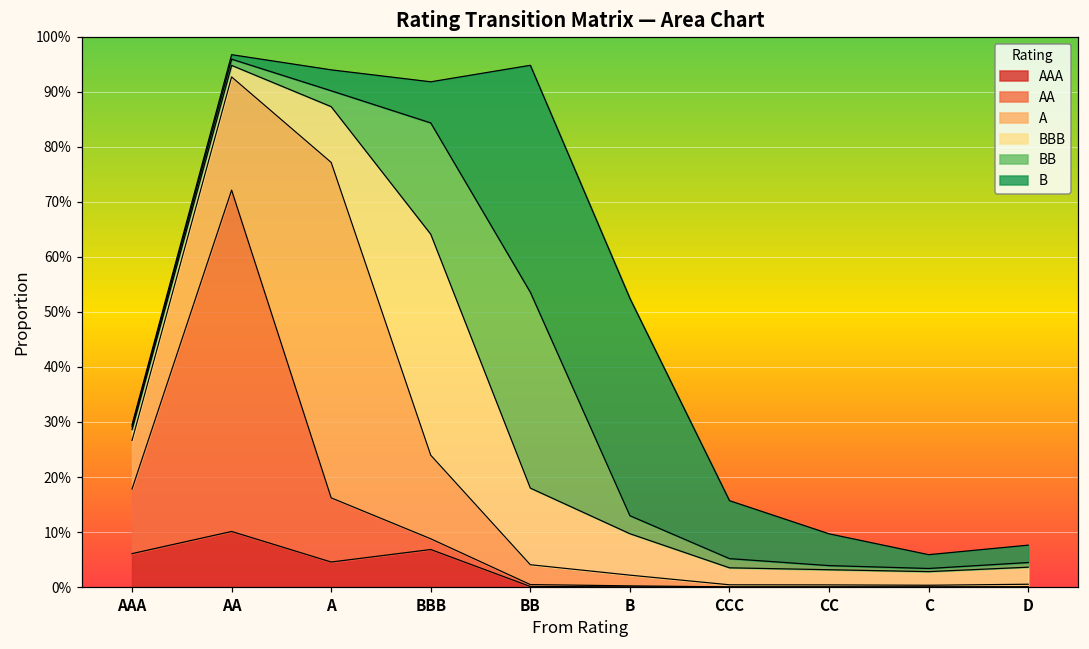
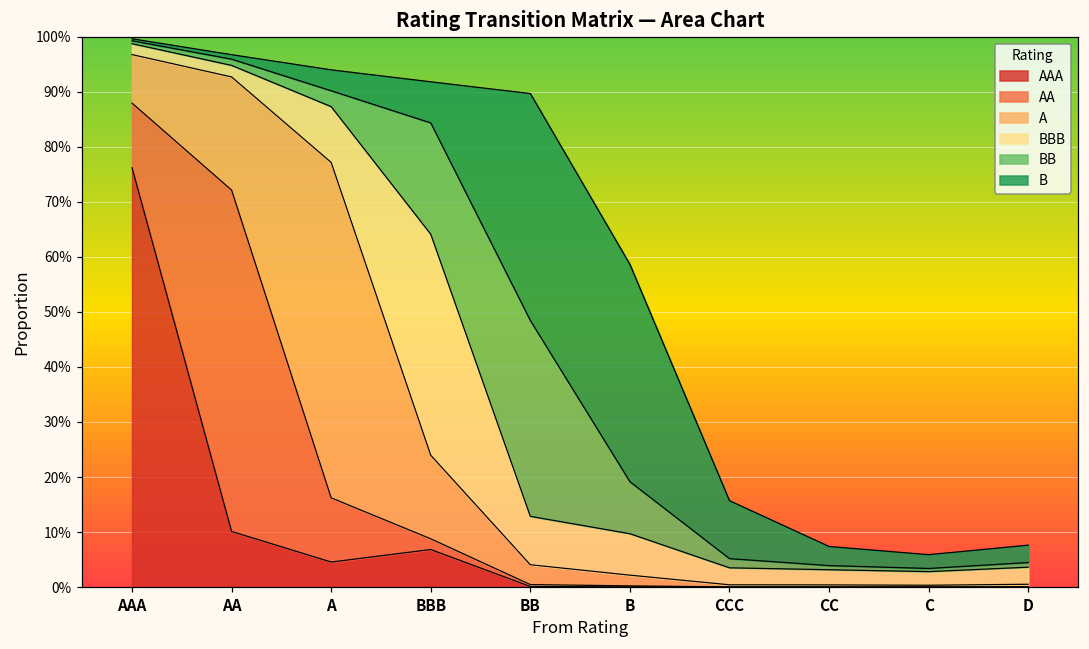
AAA, AAA: 6% -> 76%
BBB, BB: 14% -> 9%
BB, B: 3% -> 9%
B, CC: 6% -> 3%
